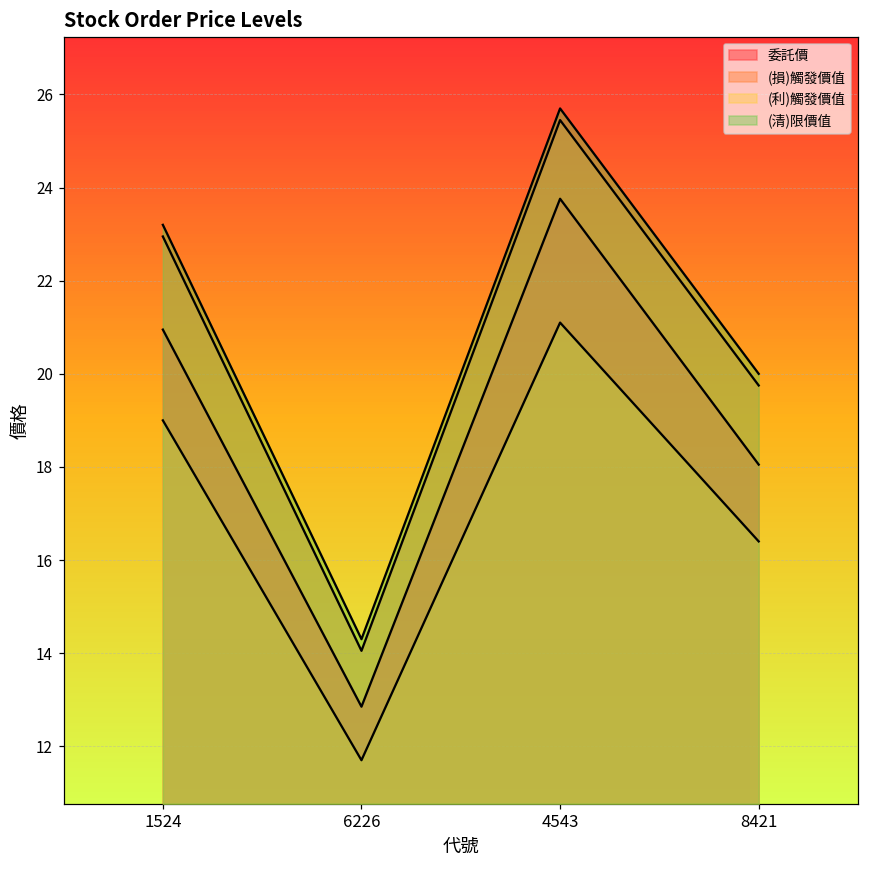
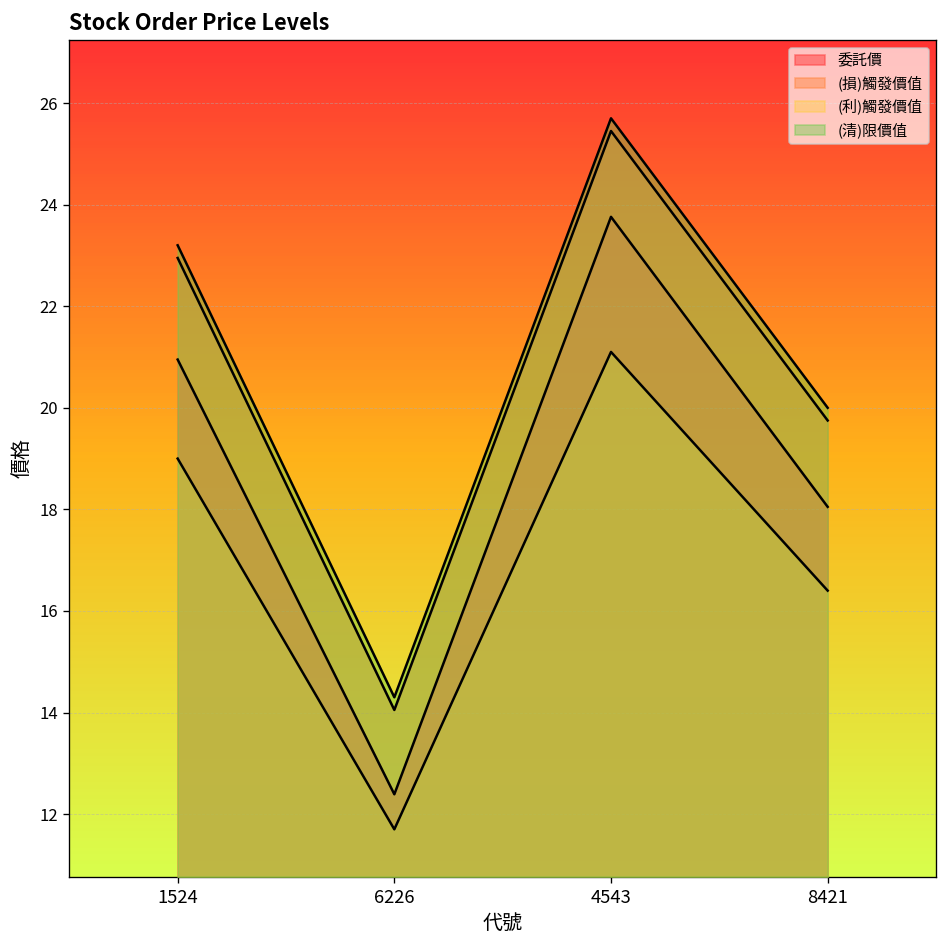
委託價, 6226: 12.9 -> 12.4
